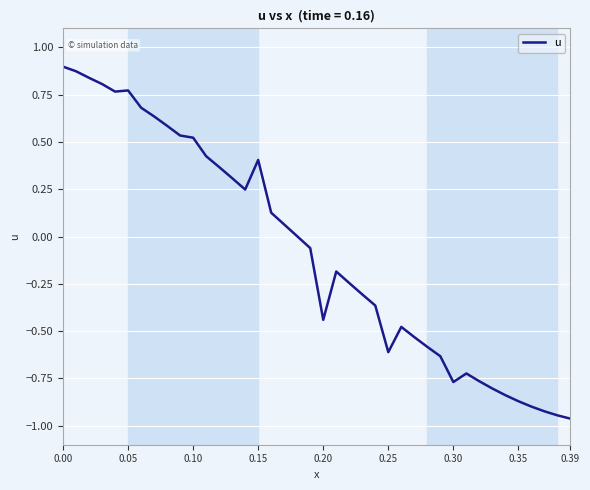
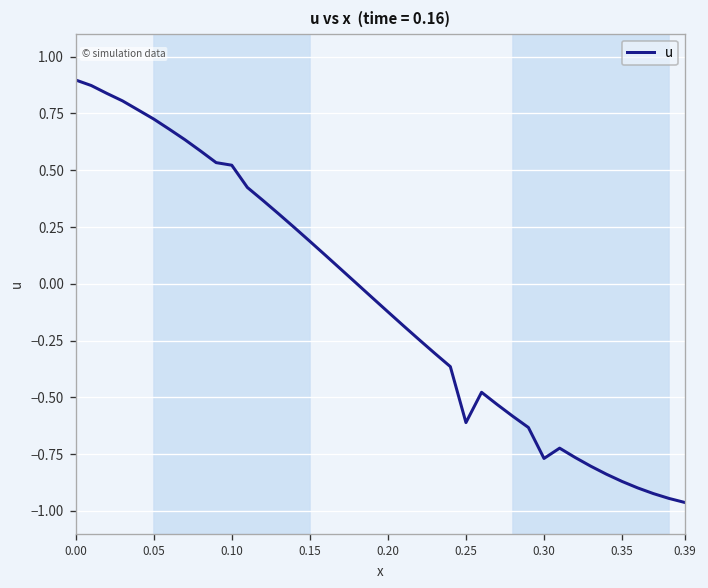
0.05: 0.77 -> 0.73
0.15: 0.40 -> 0.19
0.20: -0.44 -> -0.12
